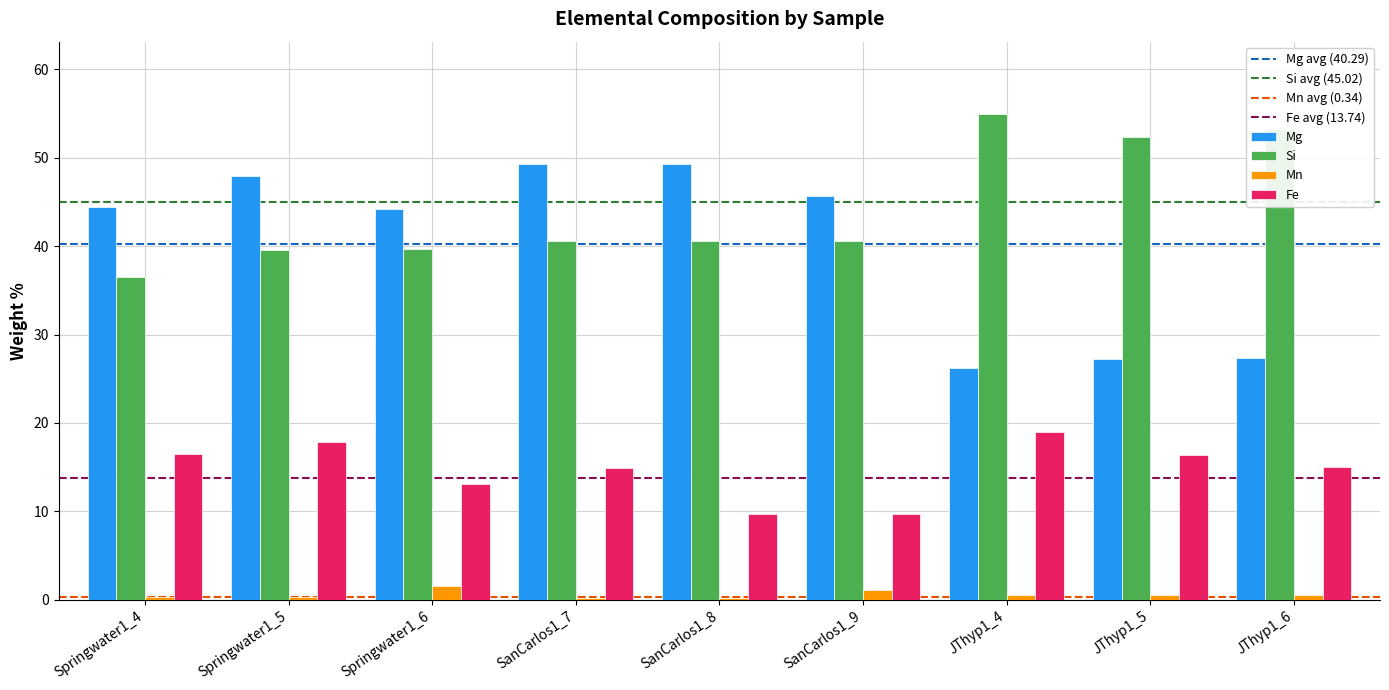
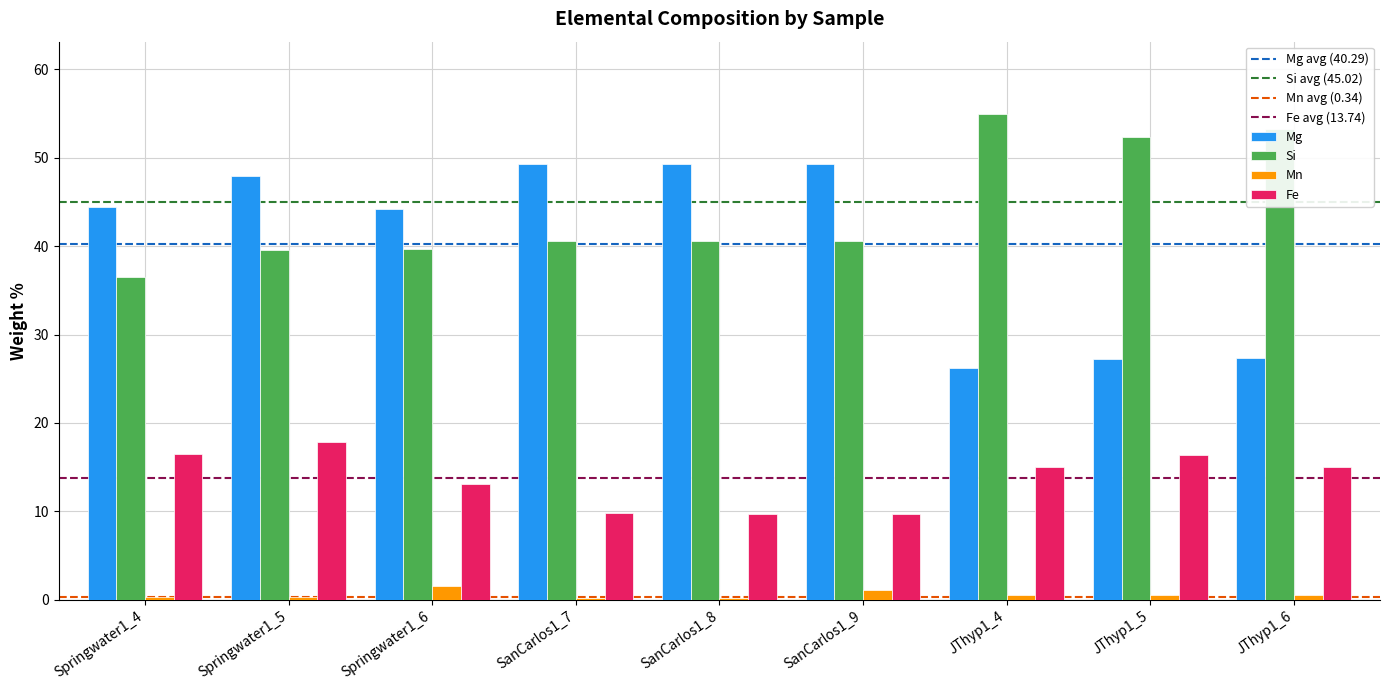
Fe, SanCarlos1_7: 15 -> 10
Mg, SanCarlos1_9: 46 -> 49
Fe, JThyp1_4: 19 -> 15
